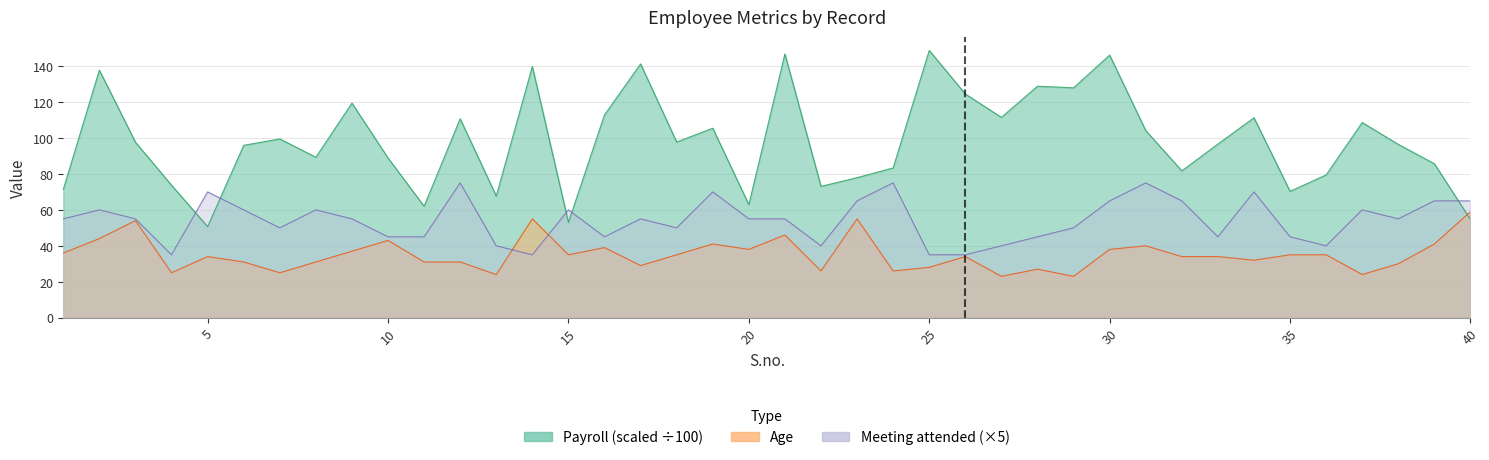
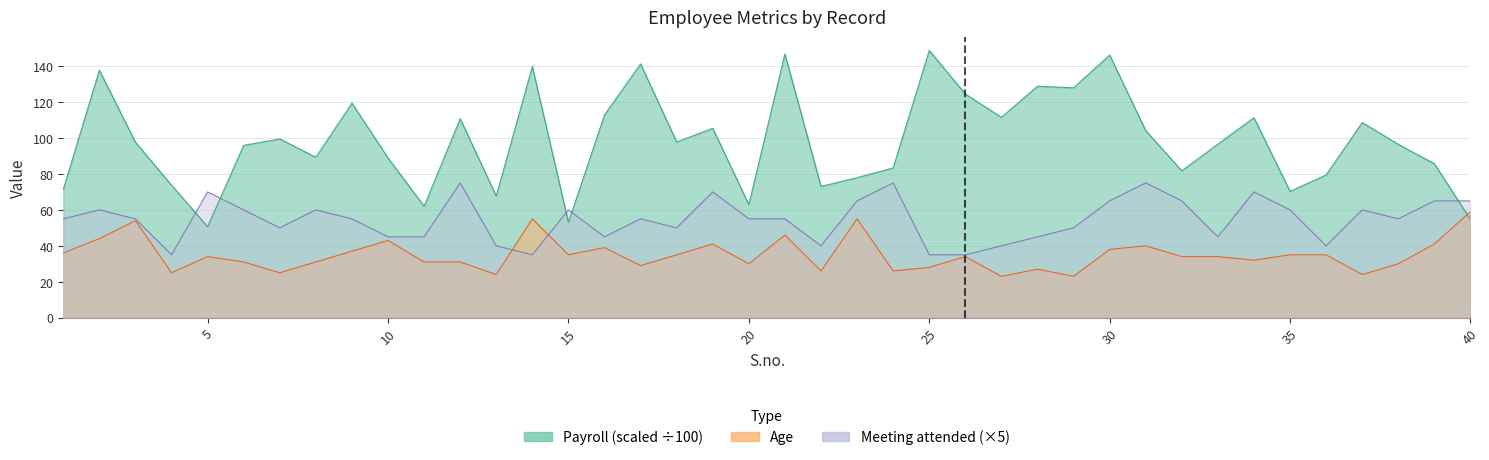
Age, 20: 38 -> 30
Meeting attended (×5), 35: 45 -> 60
